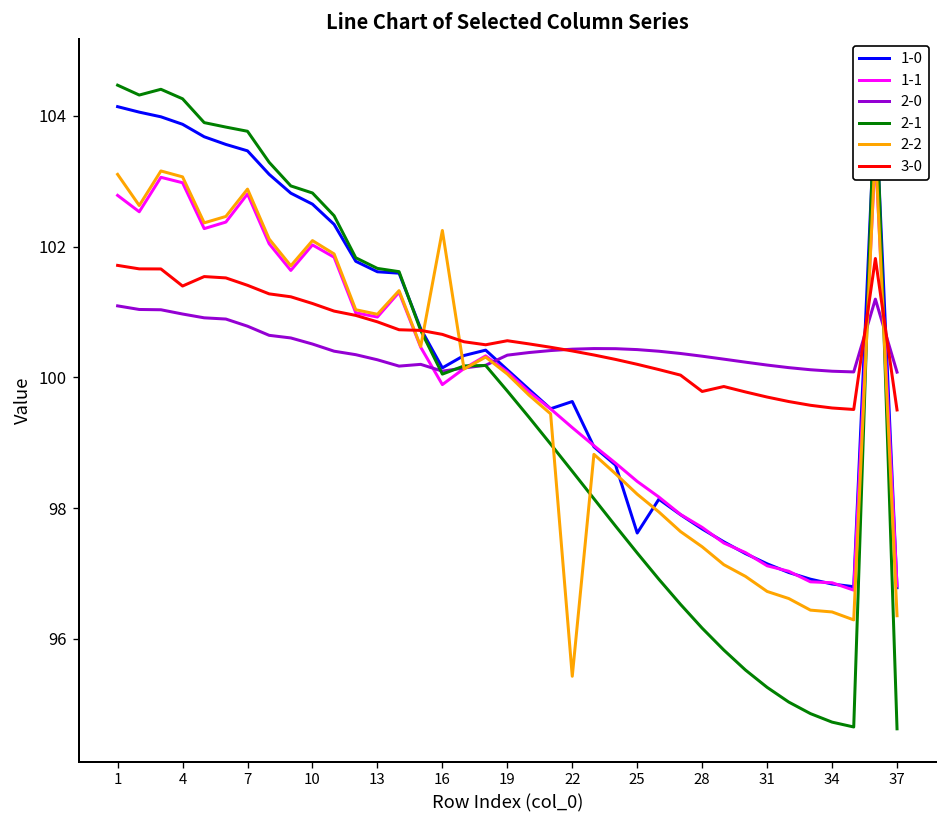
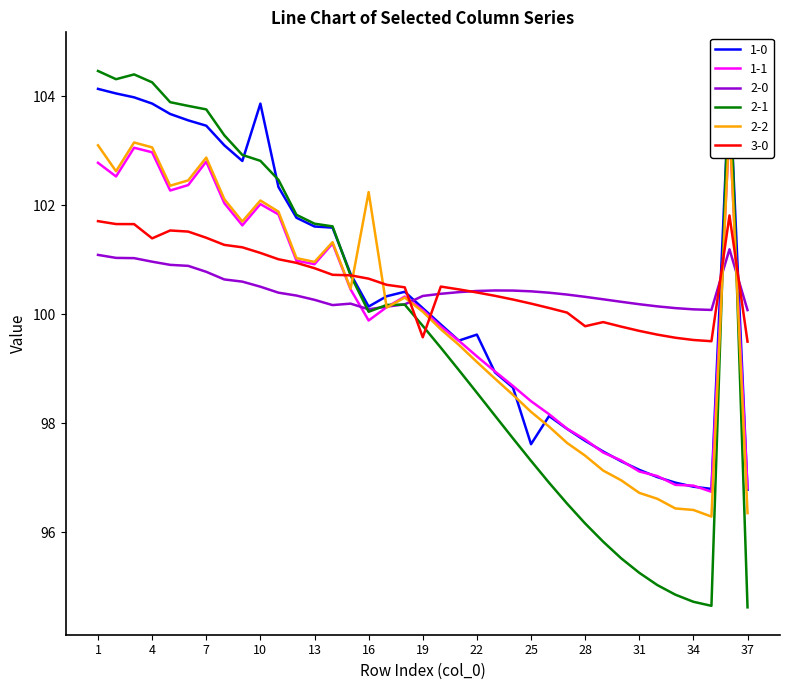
1-0, 10: 102.6 -> 103.9
3-0, 19: 100.6 -> 99.6
2-2, 22: 95.4 -> 99.1
